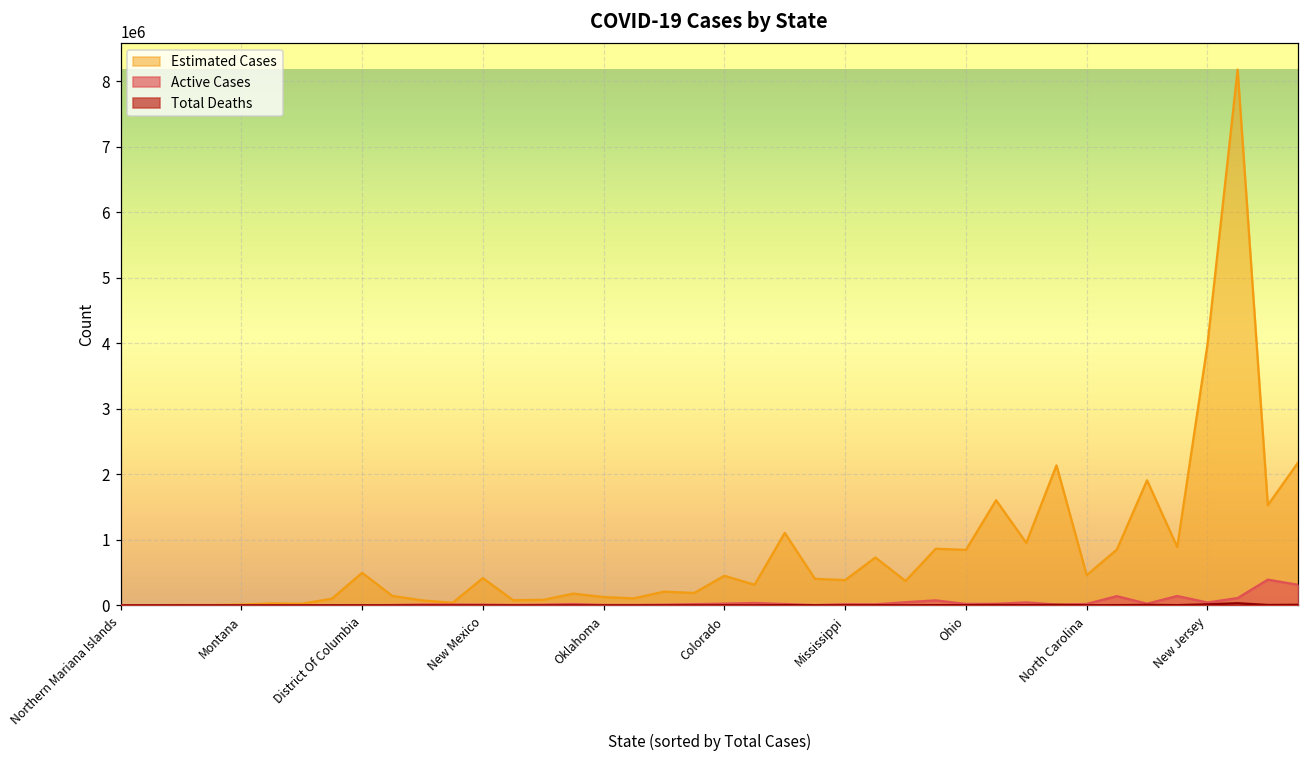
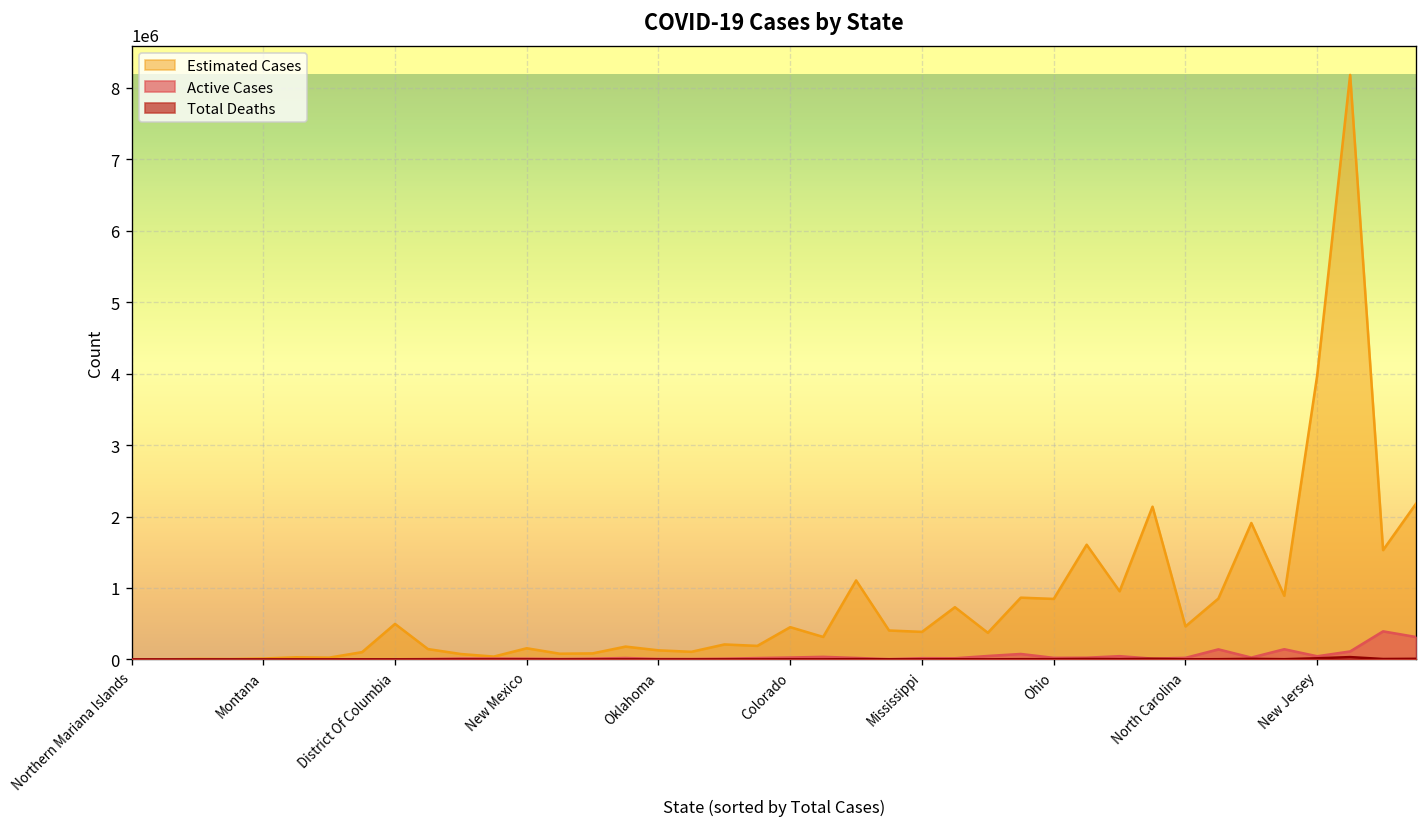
Estimated Cases, New Mexico: 400000 -> 200000
